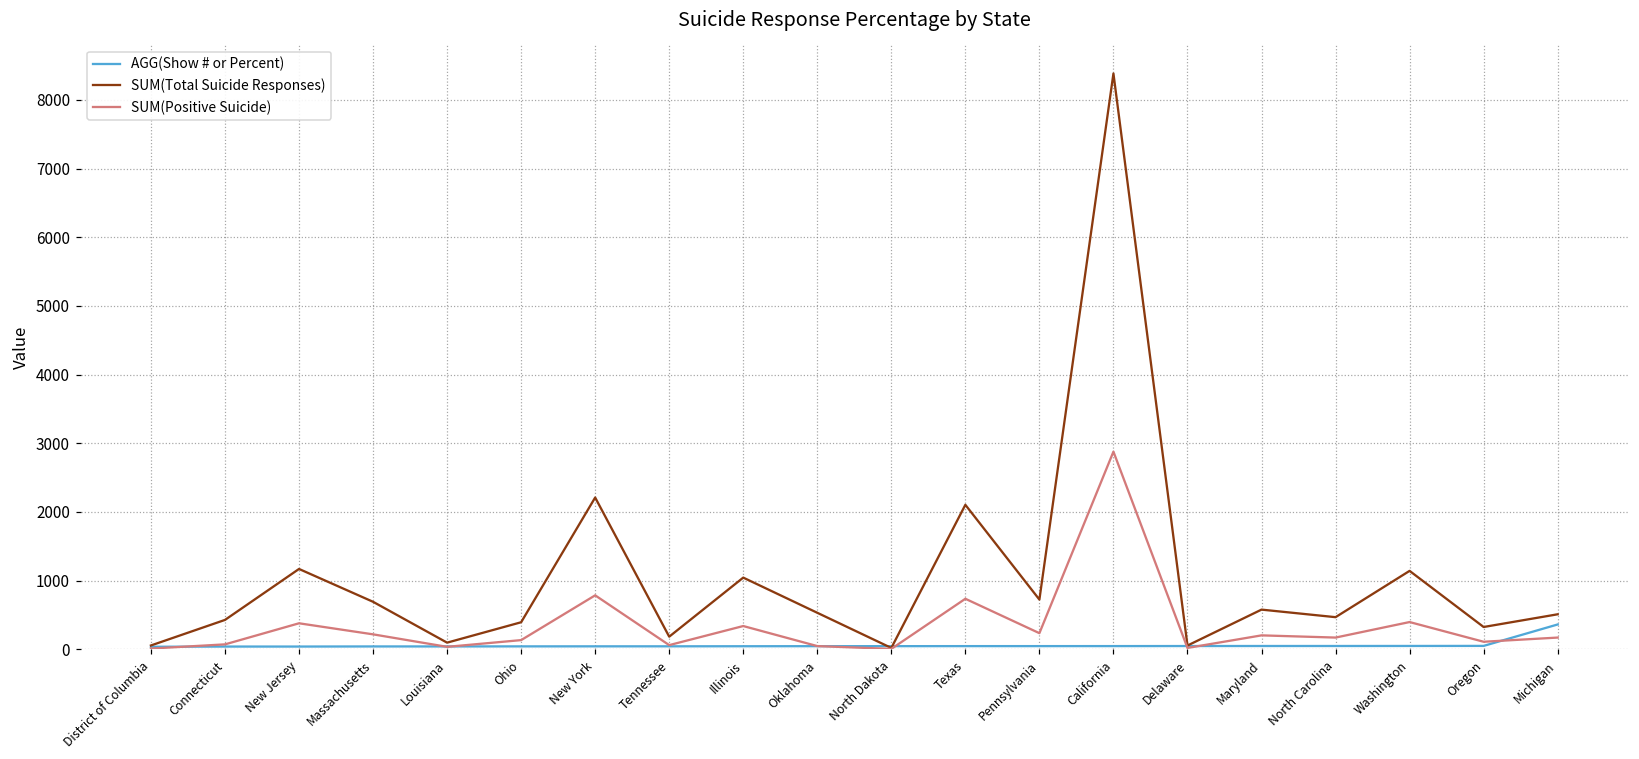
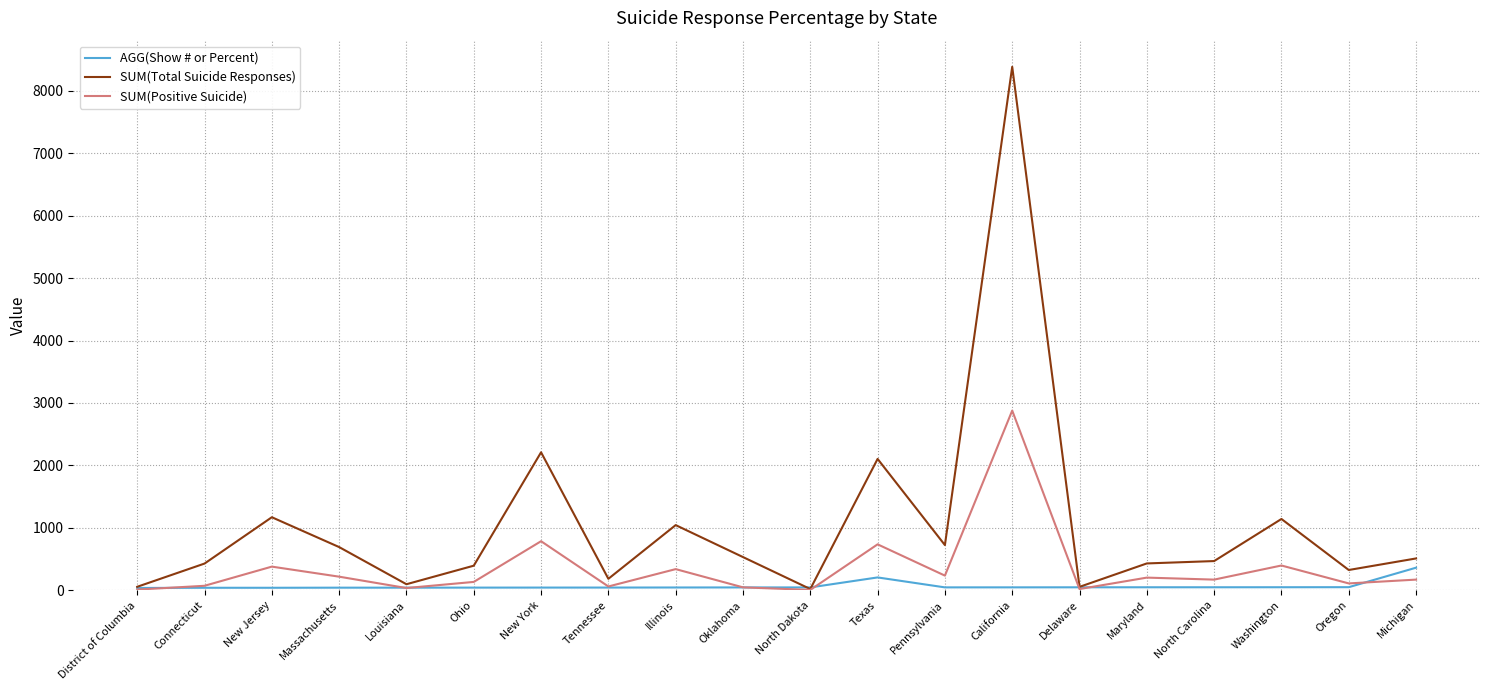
AGG(Show # or Percent), Texas: 0 -> 200
SUM(Total Suicide Responses), Maryland: 600 -> 400
